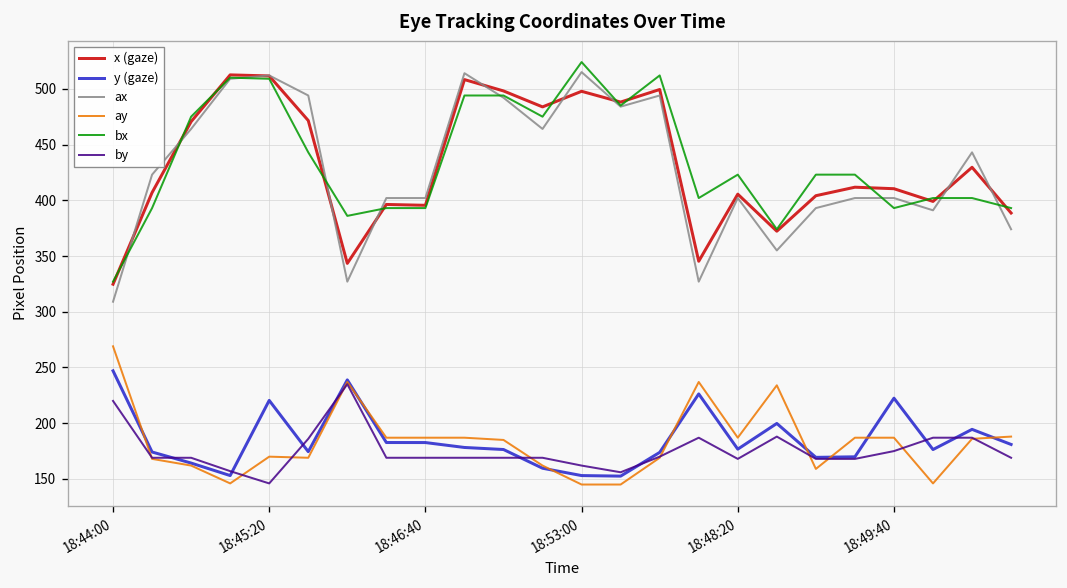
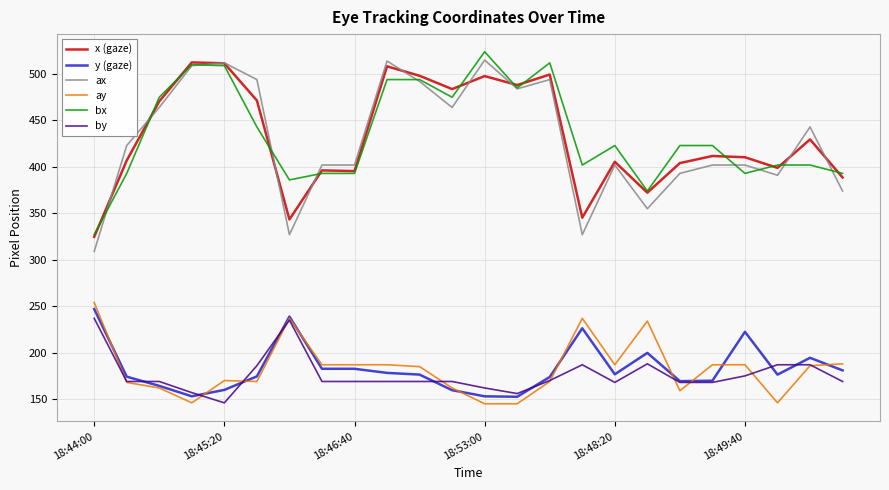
ay, 18:44:00: 270 -> 250
by, 18:44:00: 220 -> 240
y (gaze), 18:45:20: 220 -> 160
